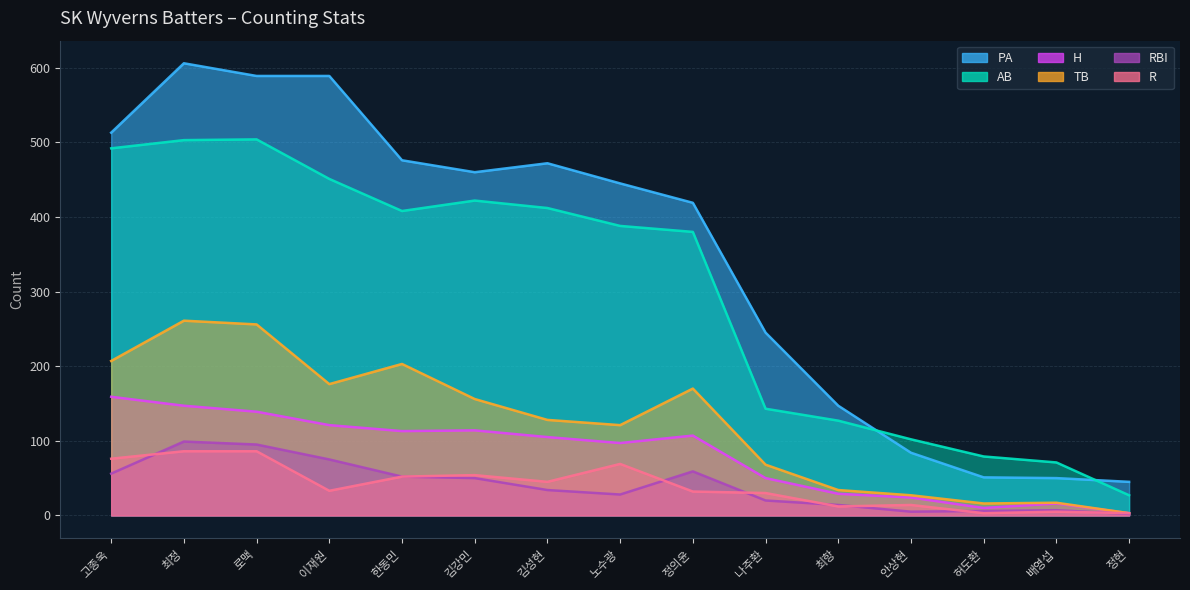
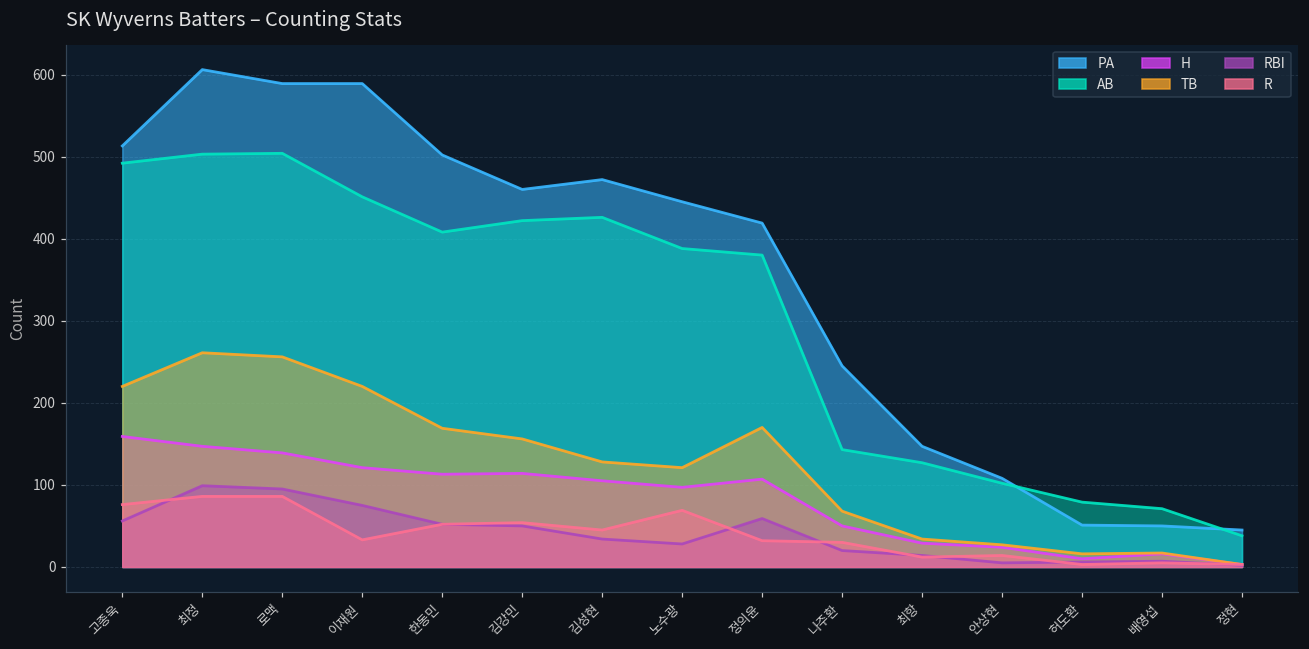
TB, 고종욱: 210 -> 220
TB, 이재원: 180 -> 220
PA, 한동민: 480 -> 500
TB, 한동민: 200 -> 170
AB, 김성현: 410 -> 430
PA, 안상현: 80 -> 110
AB, 정현: 30 -> 40
